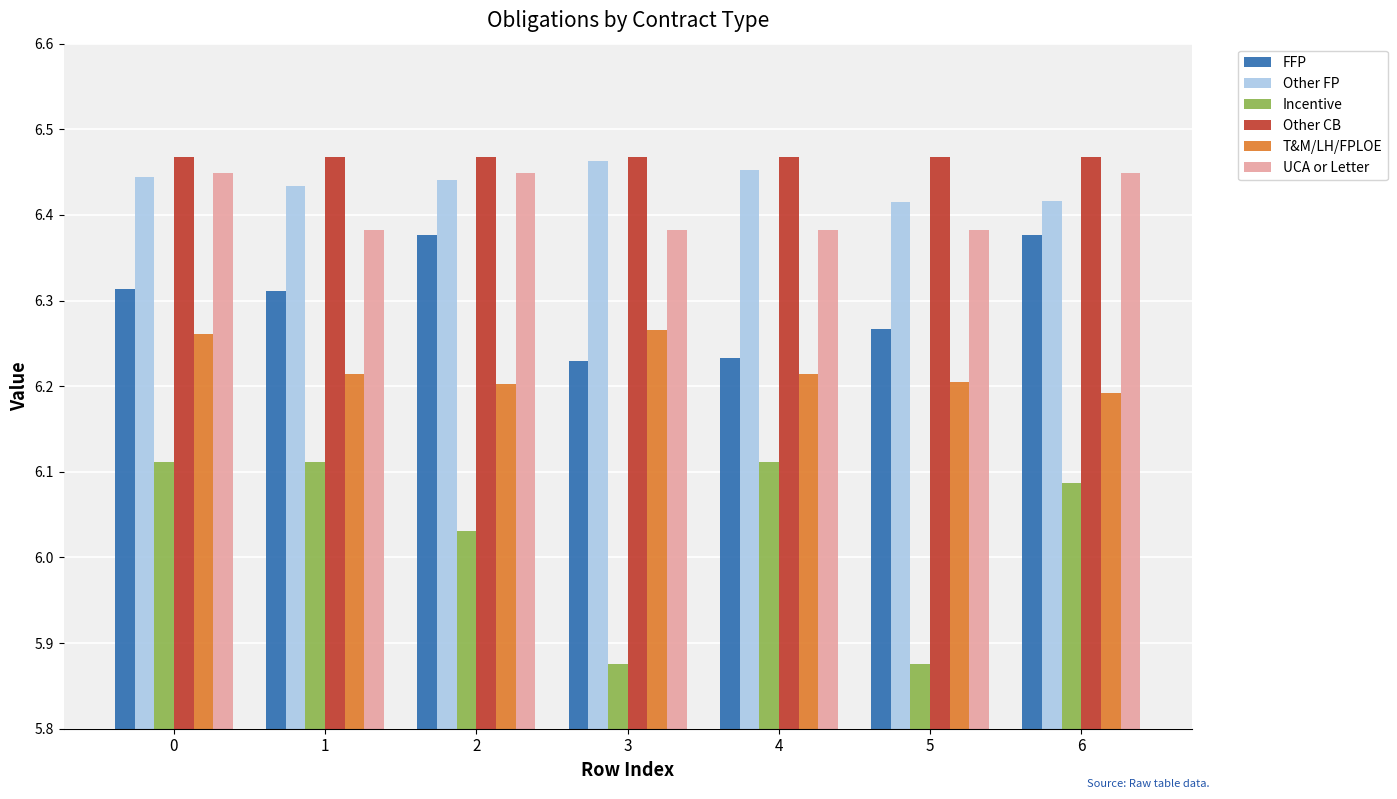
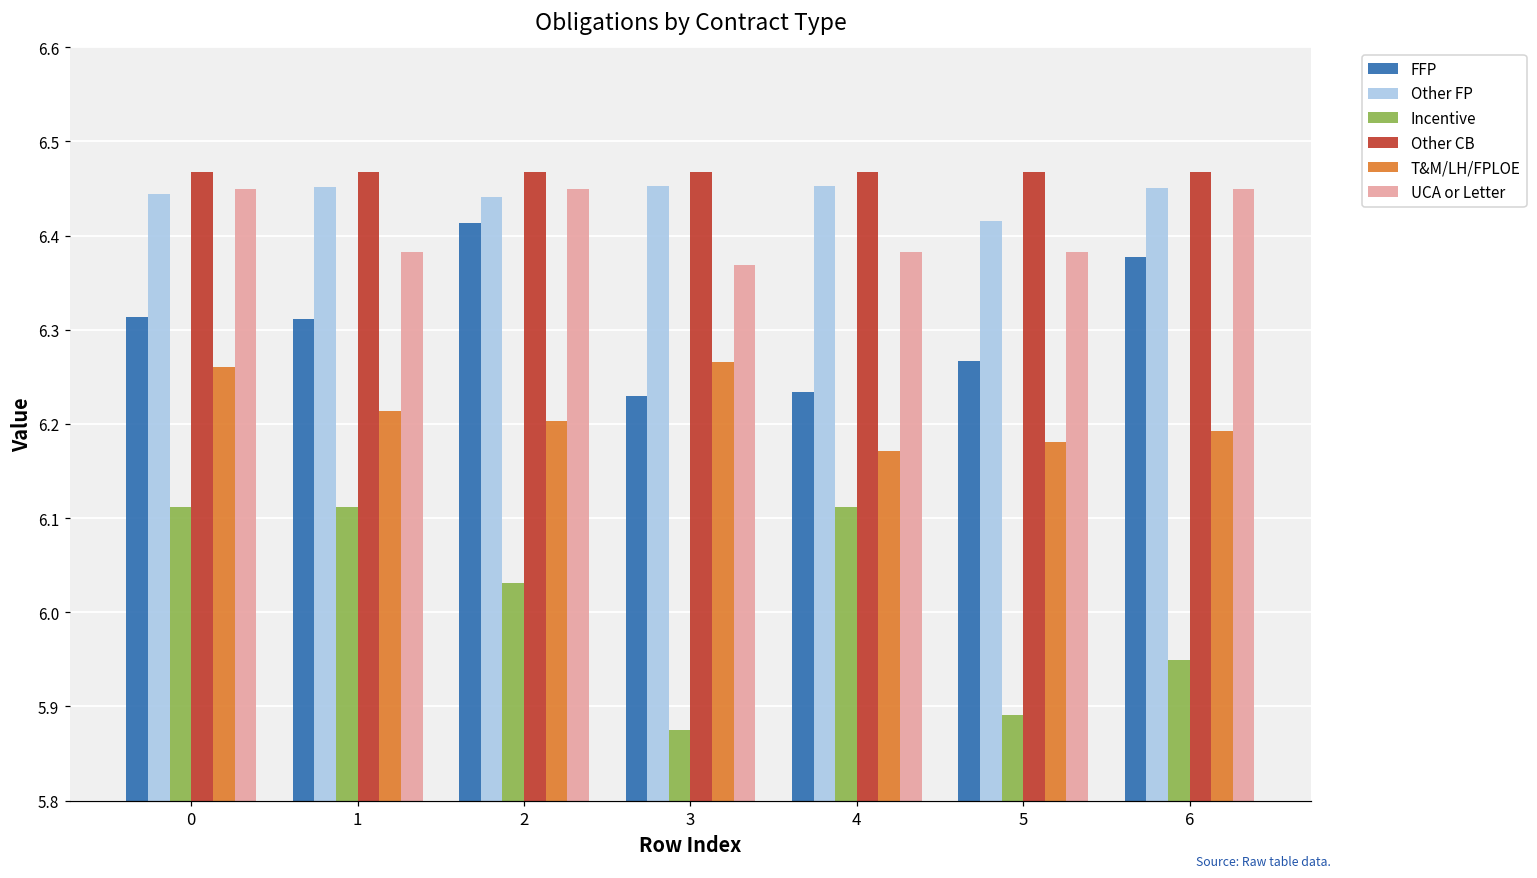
Other FP, 1: 6.43 -> 6.45
FFP, 2: 6.38 -> 6.41
Other FP, 3: 6.46 -> 6.45
UCA or Letter, 3: 6.38 -> 6.37
T&M/LH/FPLOE, 4: 6.21 -> 6.17
Incentive, 5: 5.88 -> 5.89
T&M/LH/FPLOE, 5: 6.20 -> 6.18
Other FP, 6: 6.42 -> 6.45
Incentive, 6: 6.09 -> 5.95
